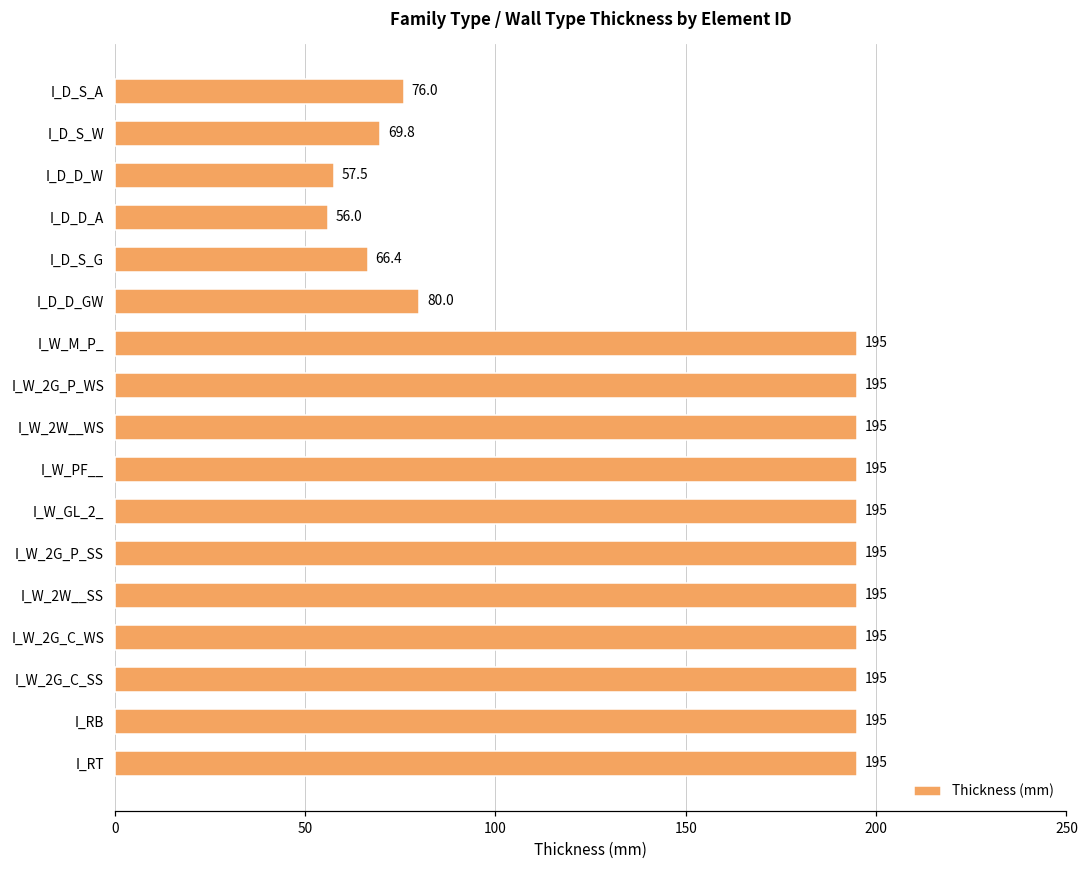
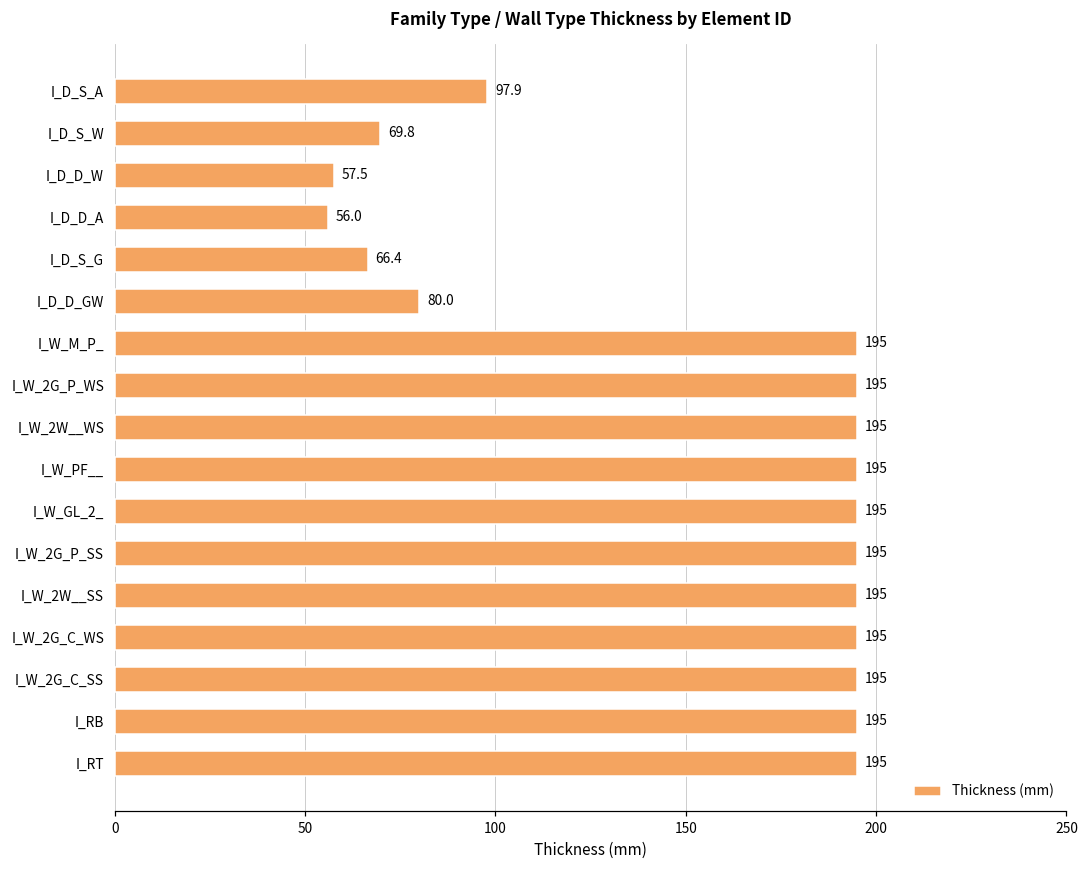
I_D_S_A: 76.0 -> 97.9
